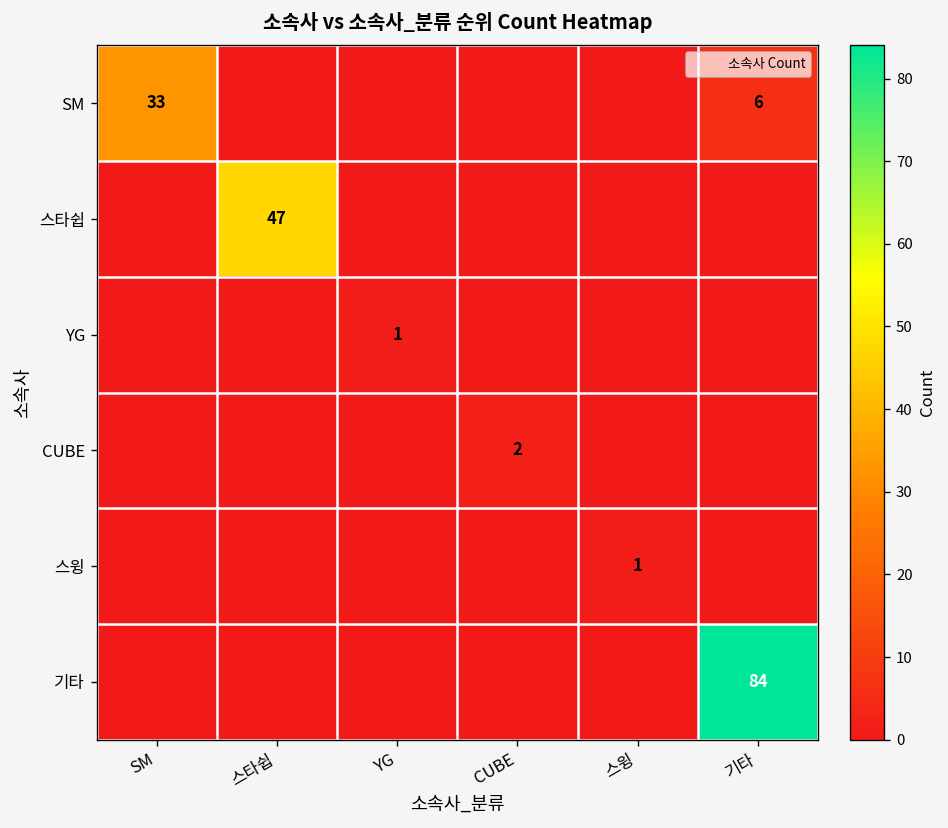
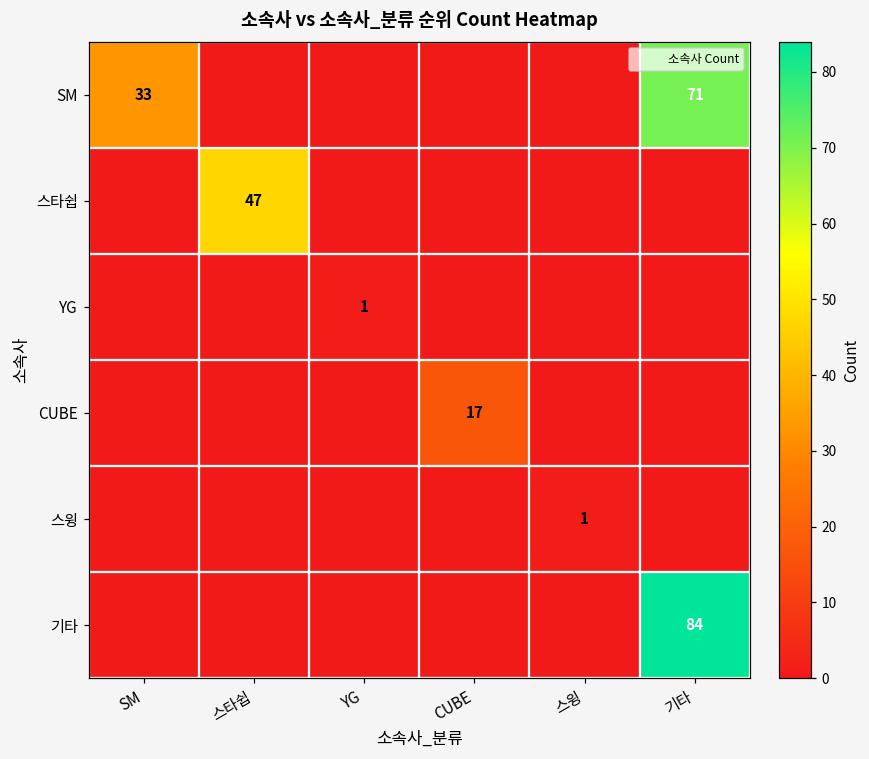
SM, 기타: 6 -> 71
CUBE, CUBE: 2 -> 17
